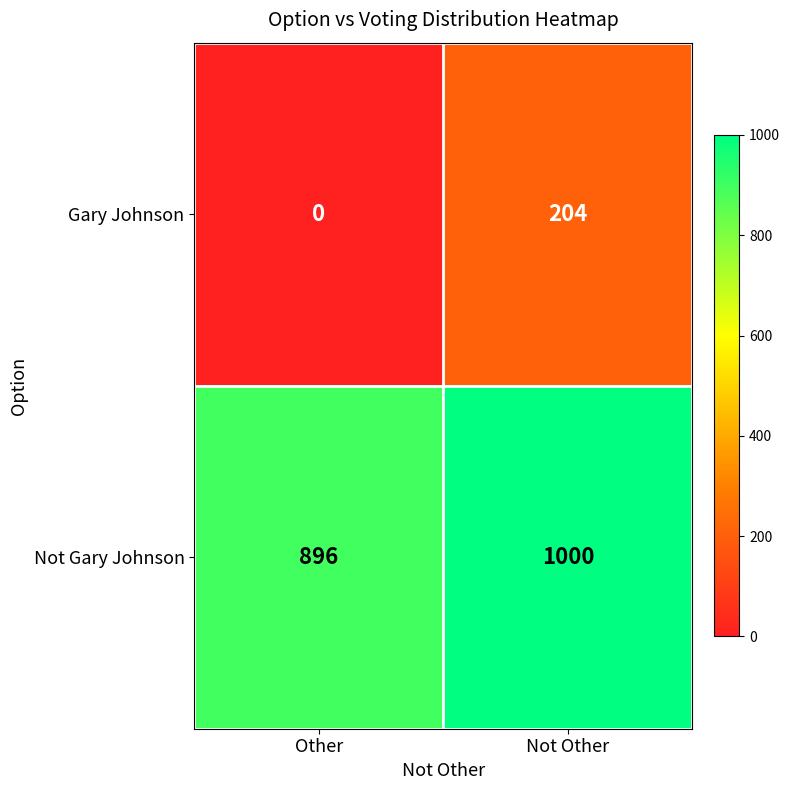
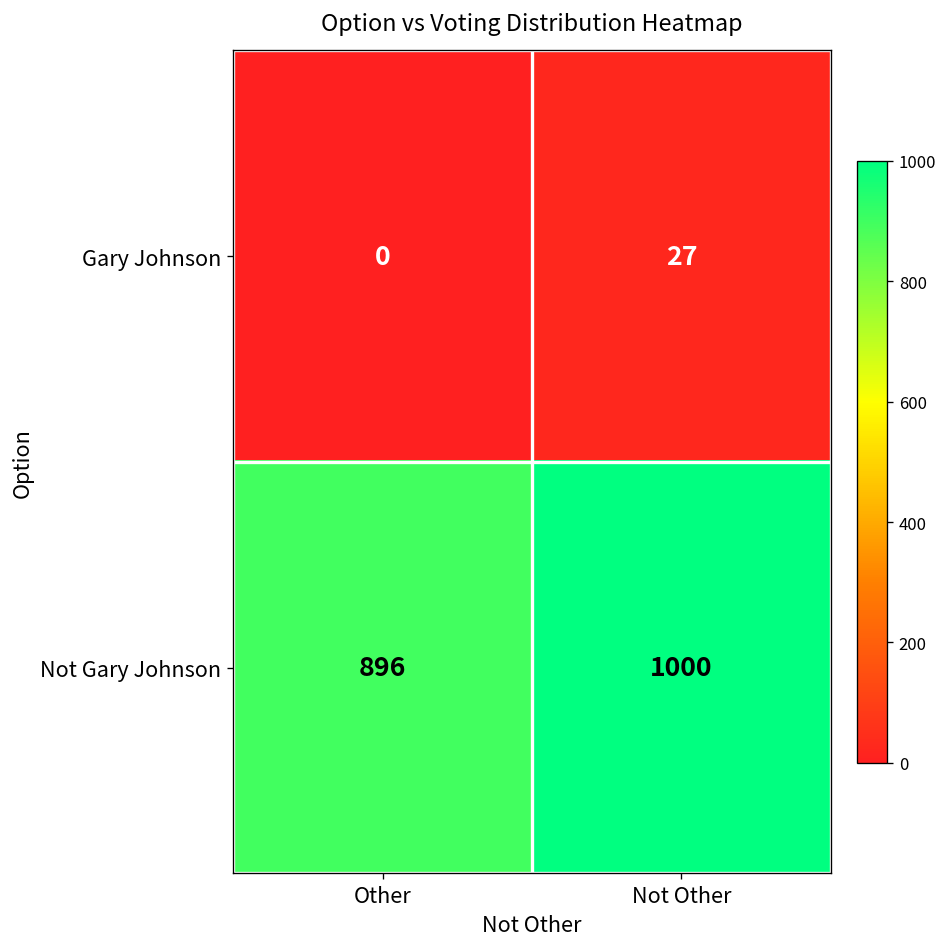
Gary Johnson, Not Other: 204 -> 27
